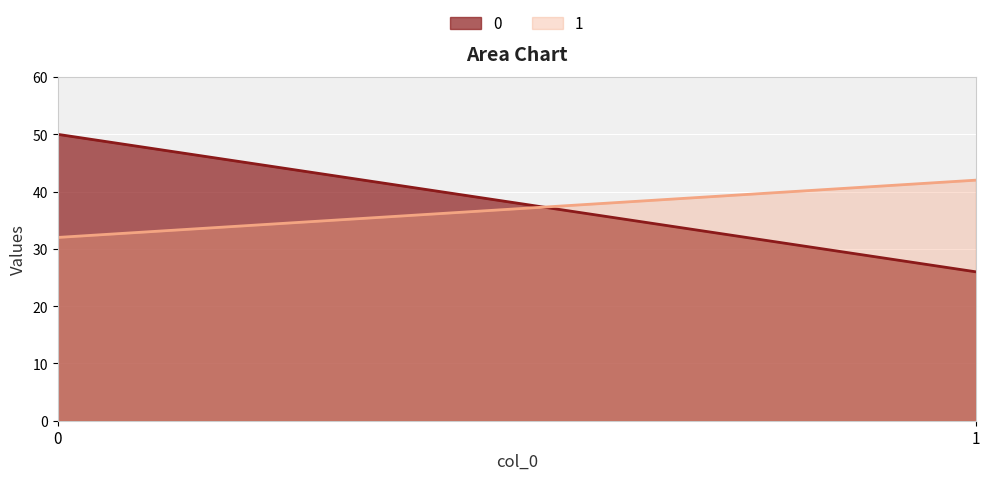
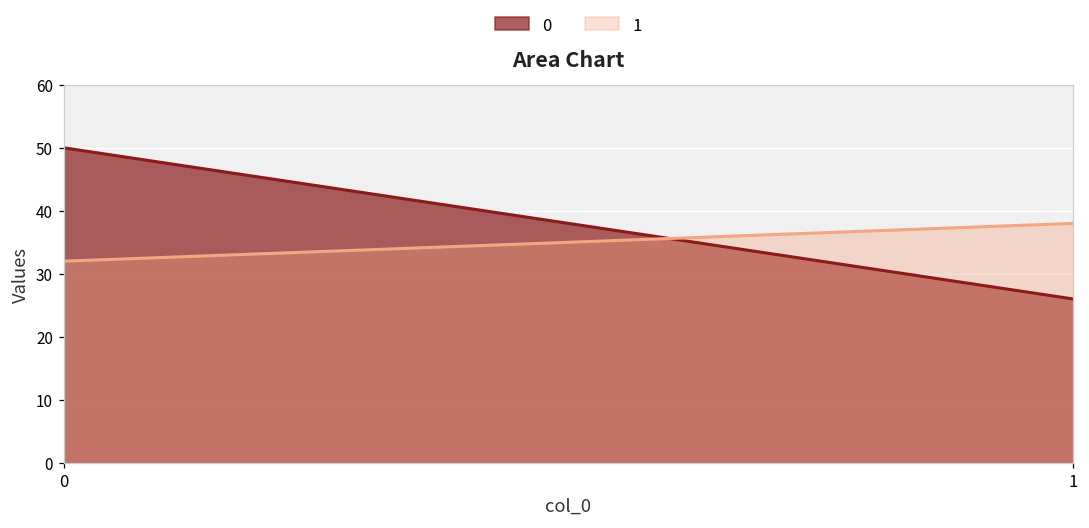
1, 1: 42 -> 38
